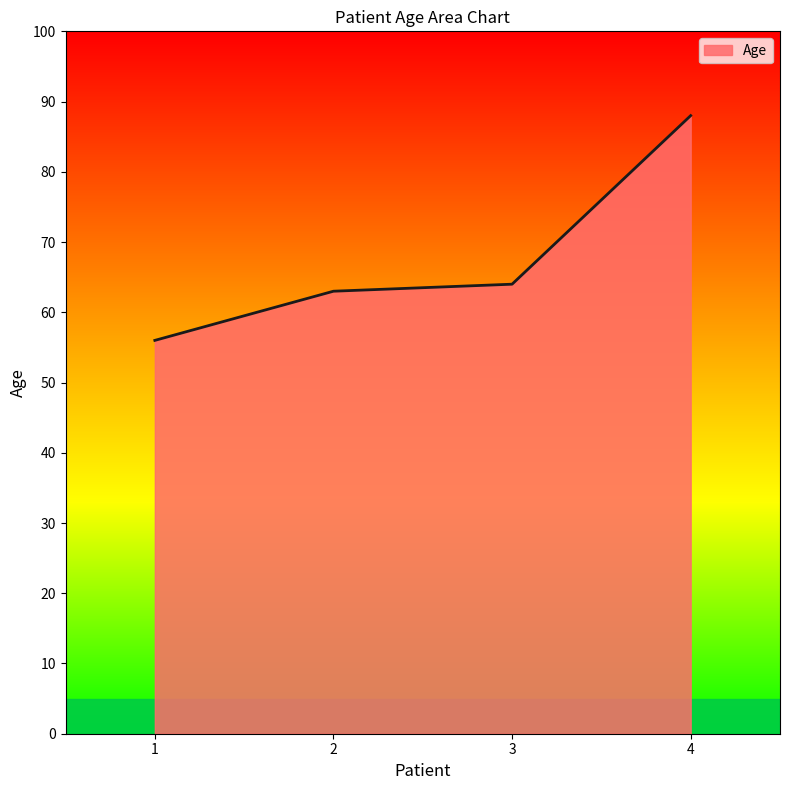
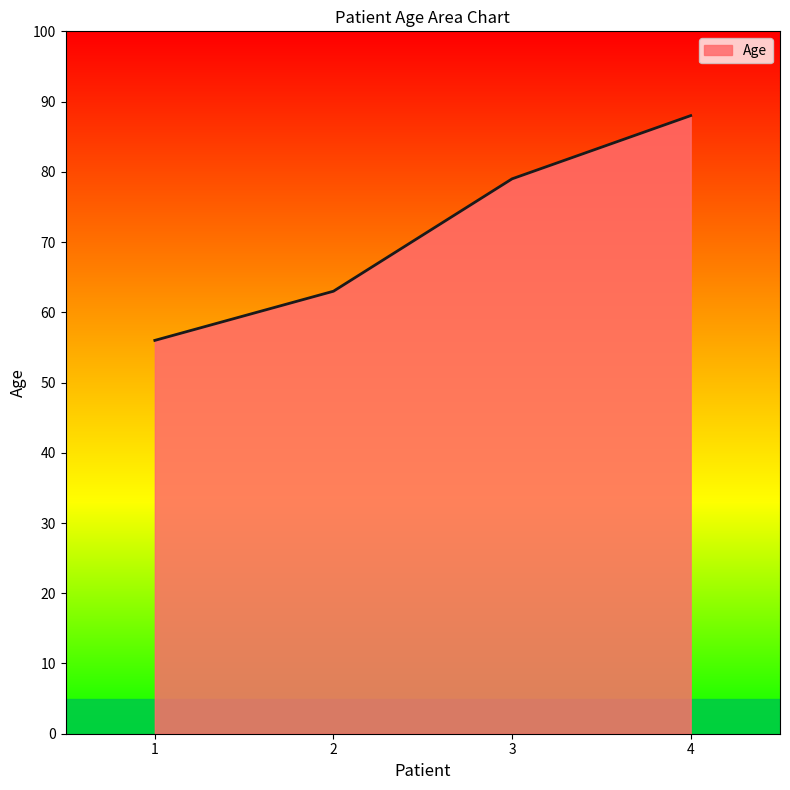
3: 64 -> 79
